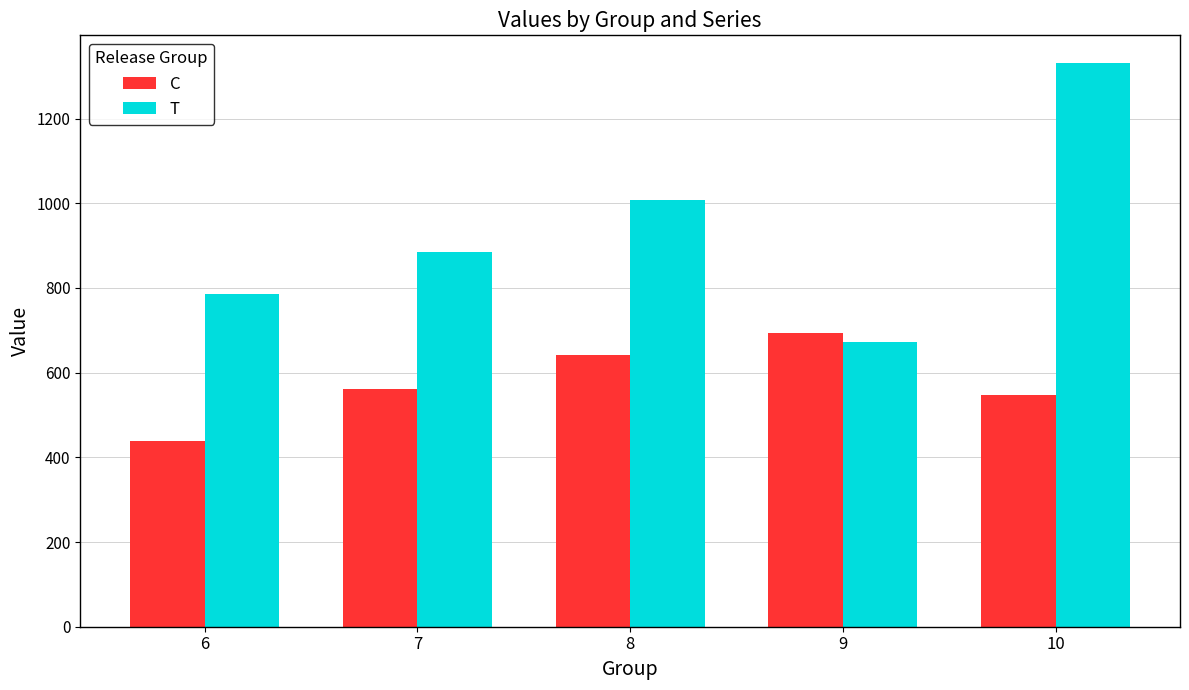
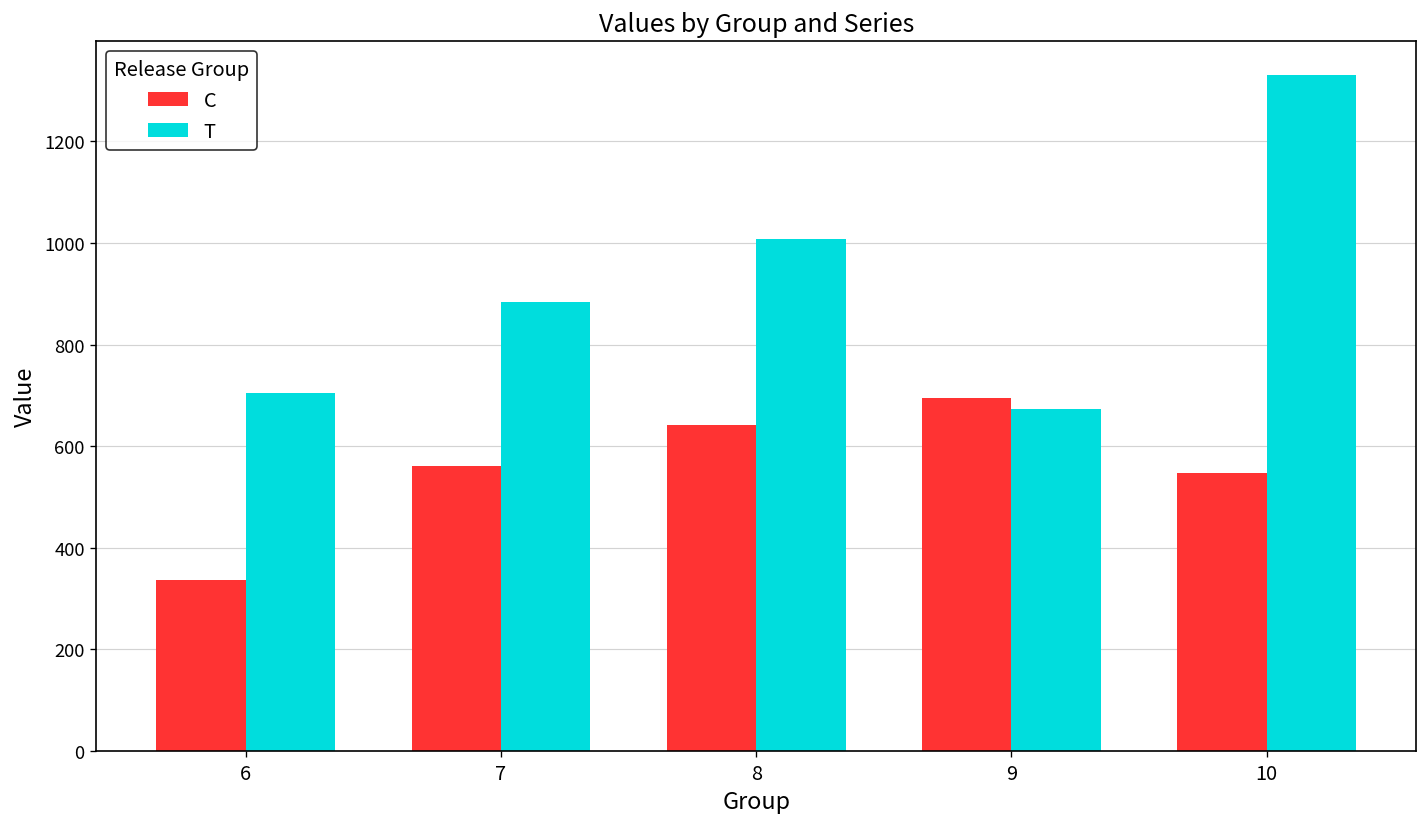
C, 6: 440 -> 340
T, 6: 790 -> 700
